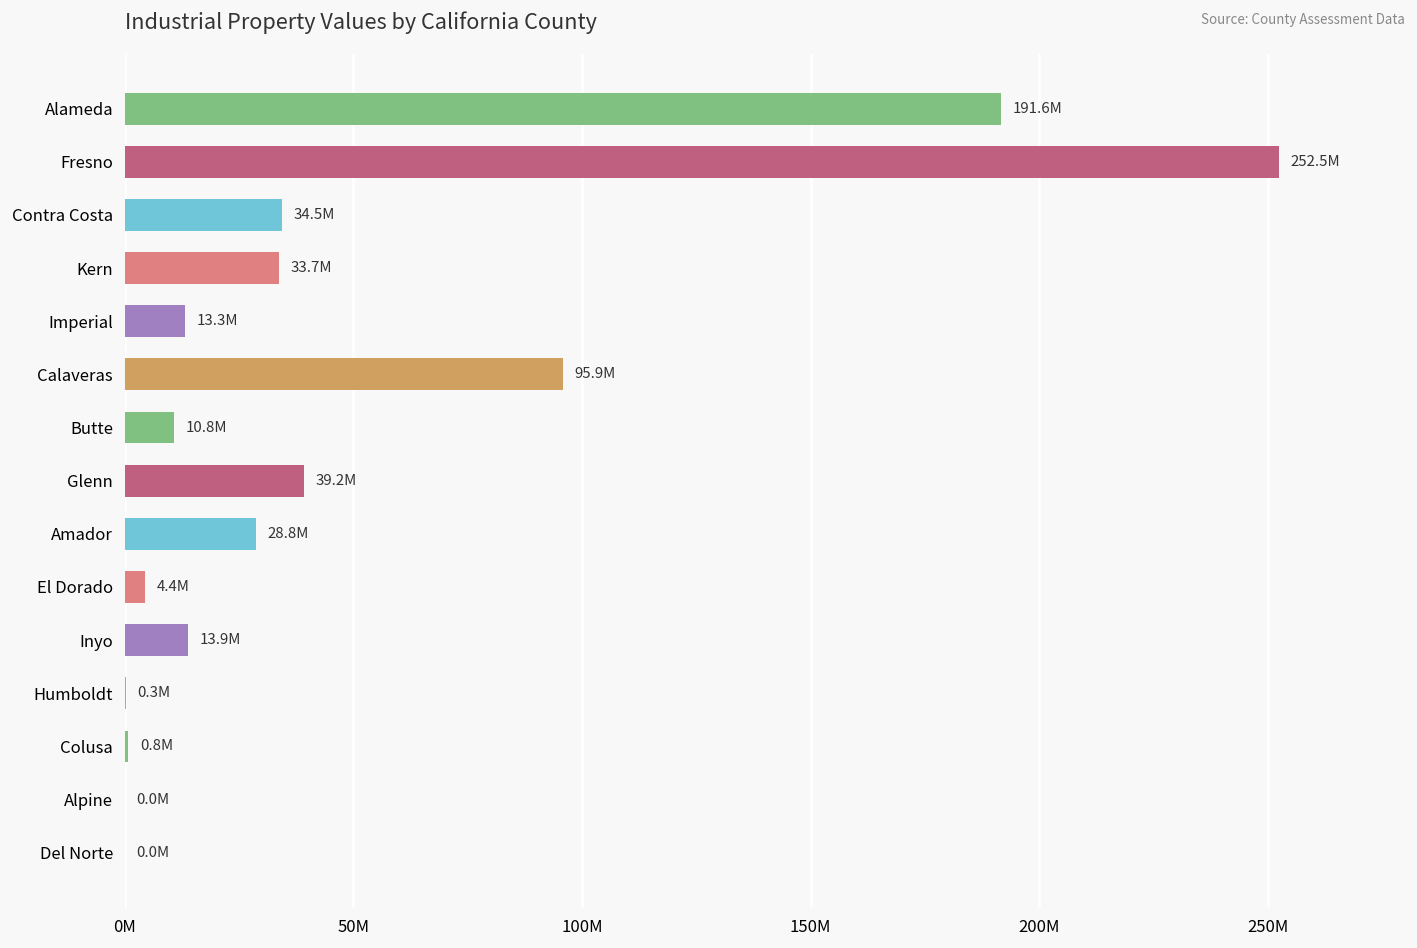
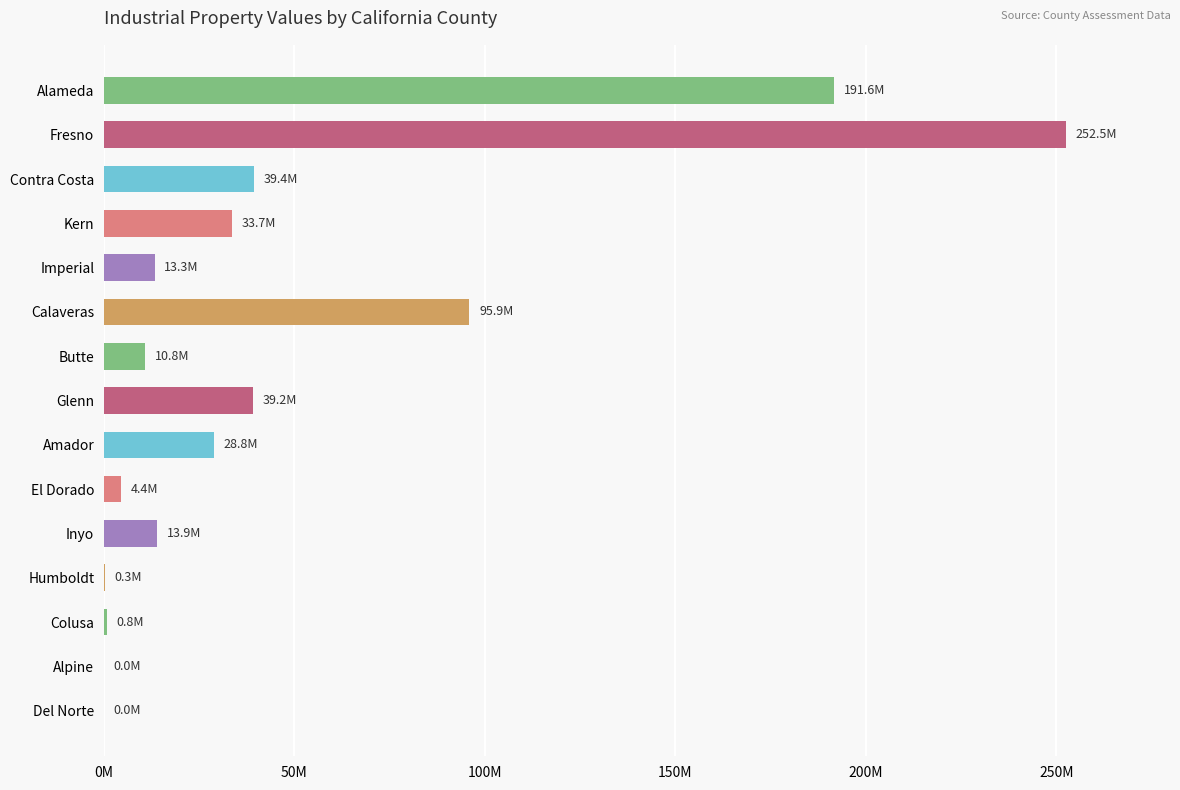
Contra Costa: 34.5M -> 39.4M
